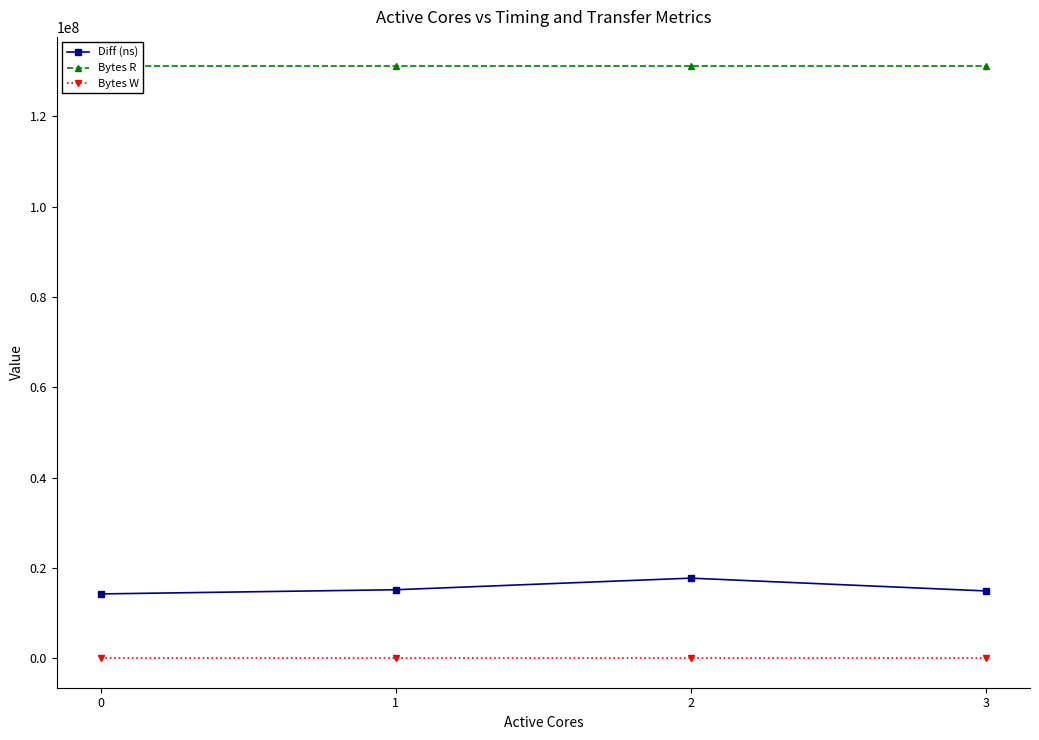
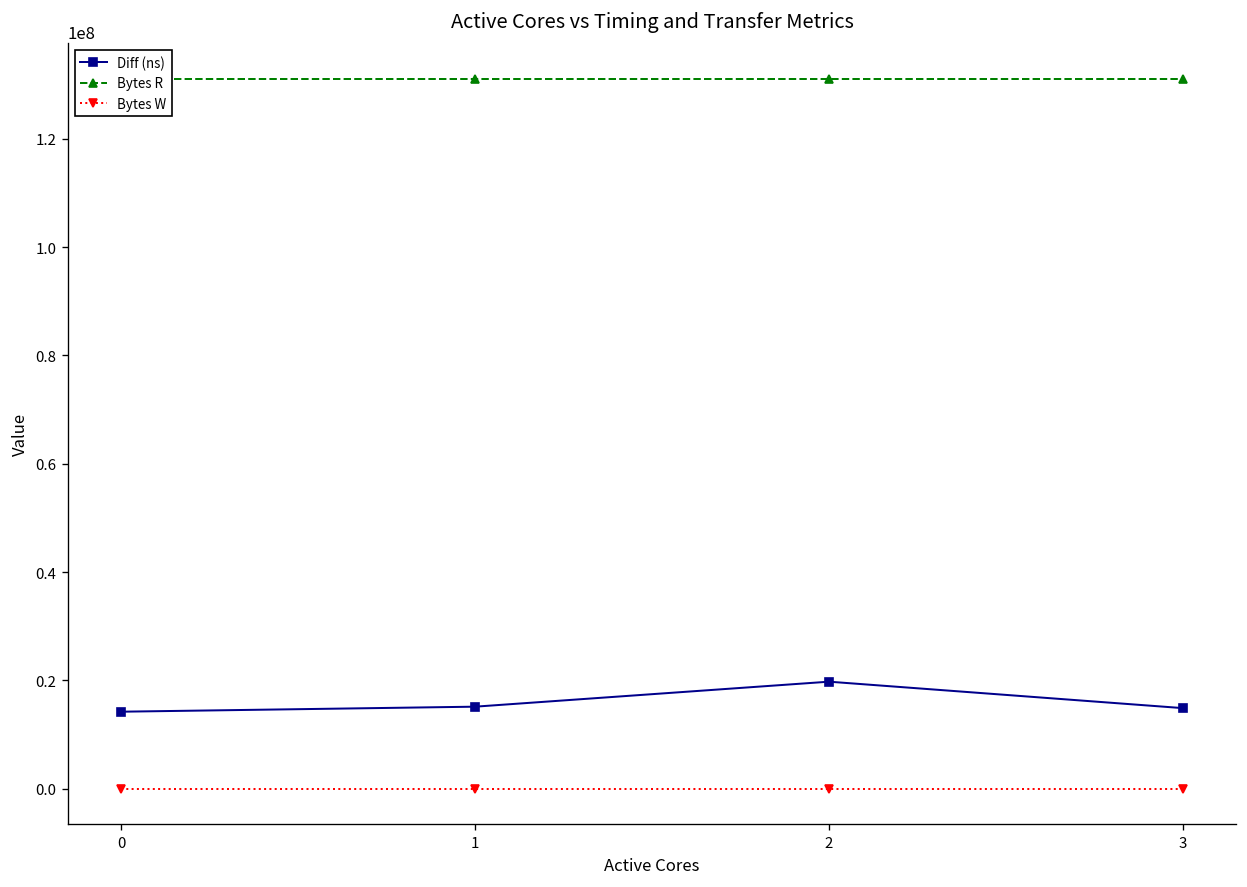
Diff (ns), 2: 18000000 -> 20000000
